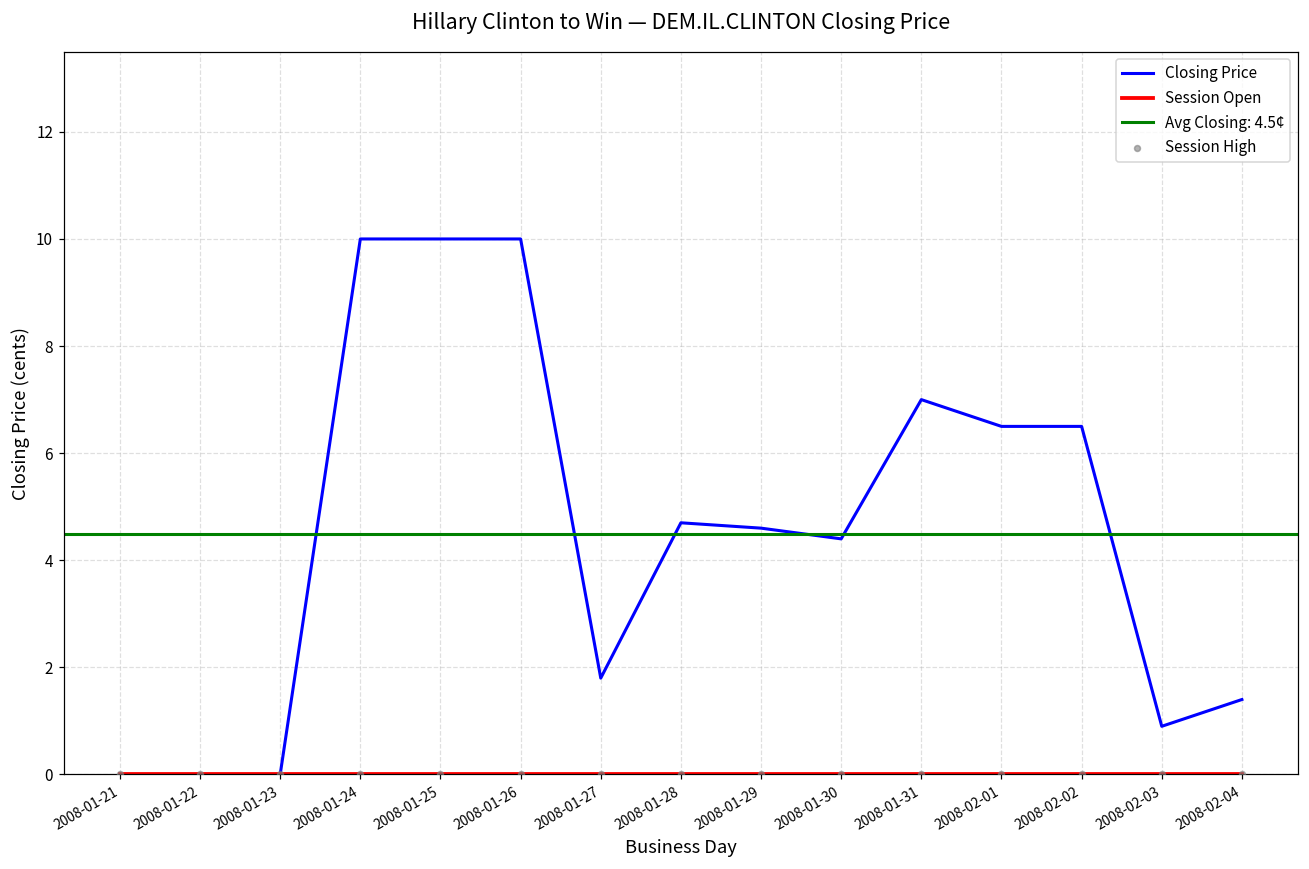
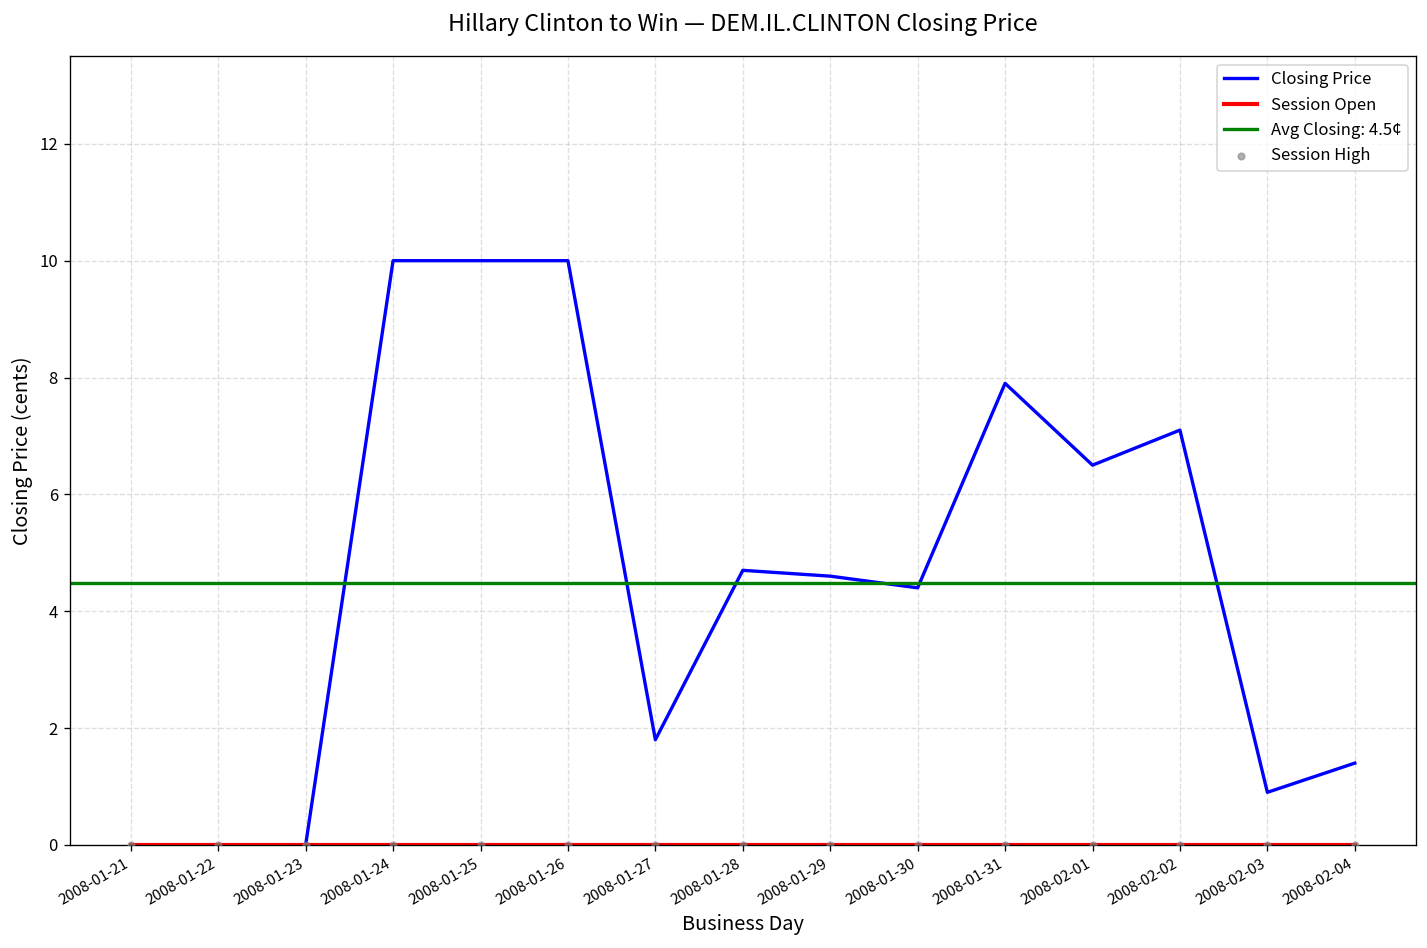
Closing Price, 2008-01-31: 7.0 -> 7.9
Closing Price, 2008-02-02: 6.5 -> 7.1
